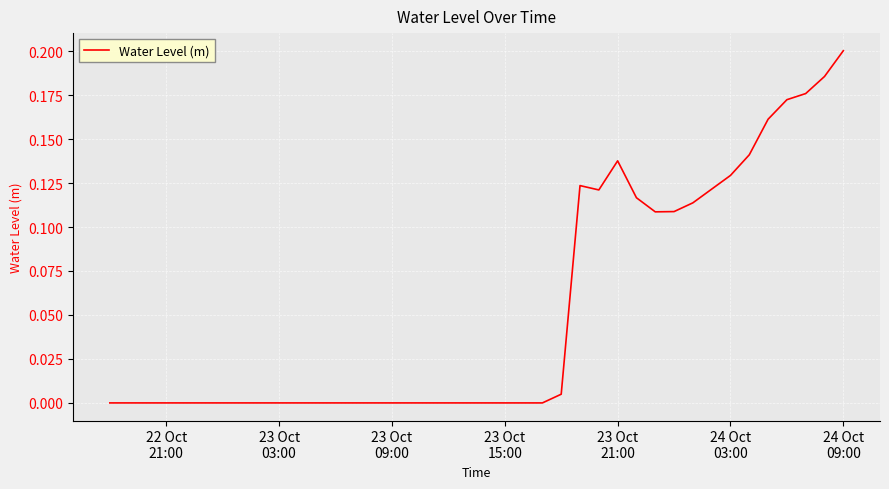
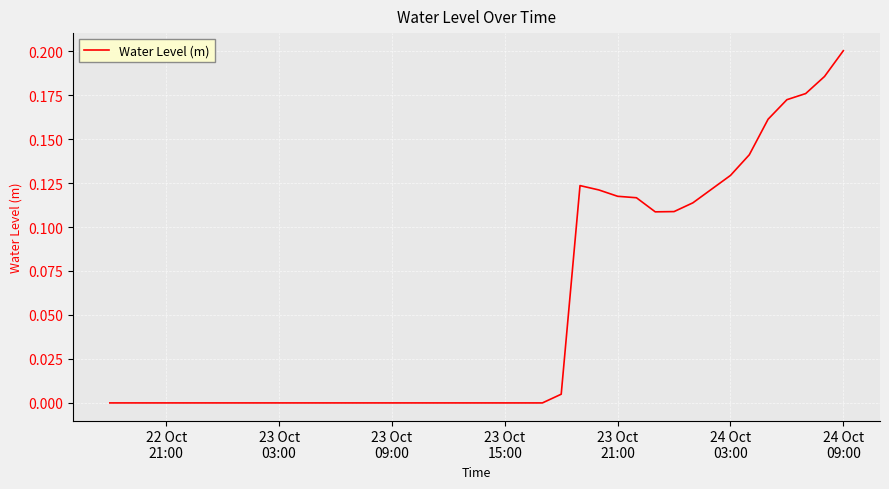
23 Oct 21:00: 0.138 -> 0.117
